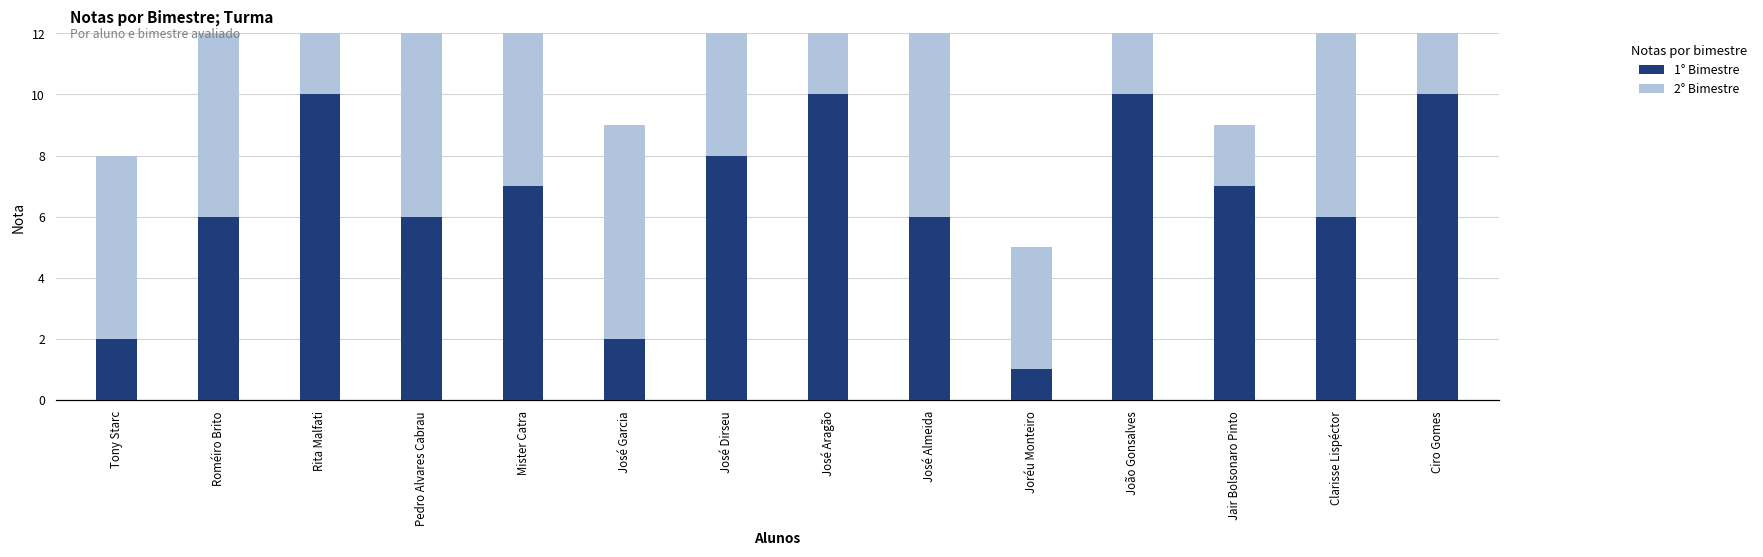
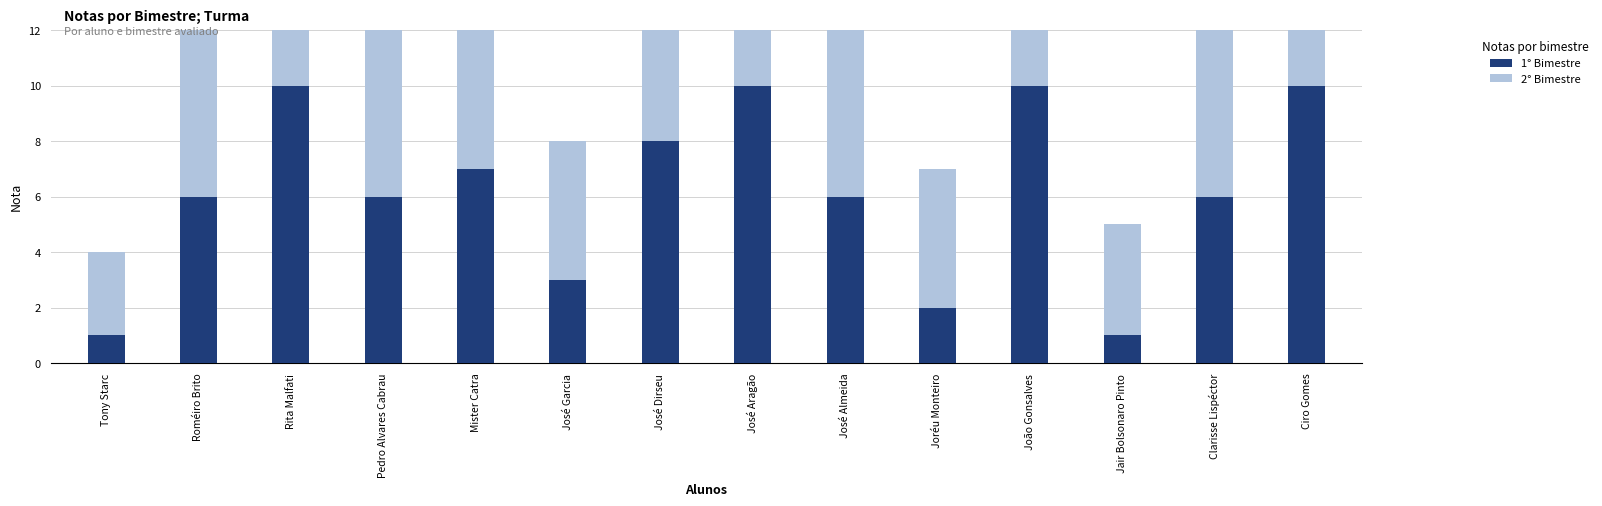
1° Bimestre, Tony Starc: 2 -> 1
2° Bimestre, Tony Starc: 6 -> 3
1° Bimestre, José Garcia: 2 -> 3
2° Bimestre, José Garcia: 7 -> 5
1° Bimestre, Joréu Monteiro: 1 -> 2
2° Bimestre, Joréu Monteiro: 4 -> 5
1° Bimestre, Jair Bolsonaro Pinto: 7 -> 1
2° Bimestre, Jair Bolsonaro Pinto: 2 -> 4
